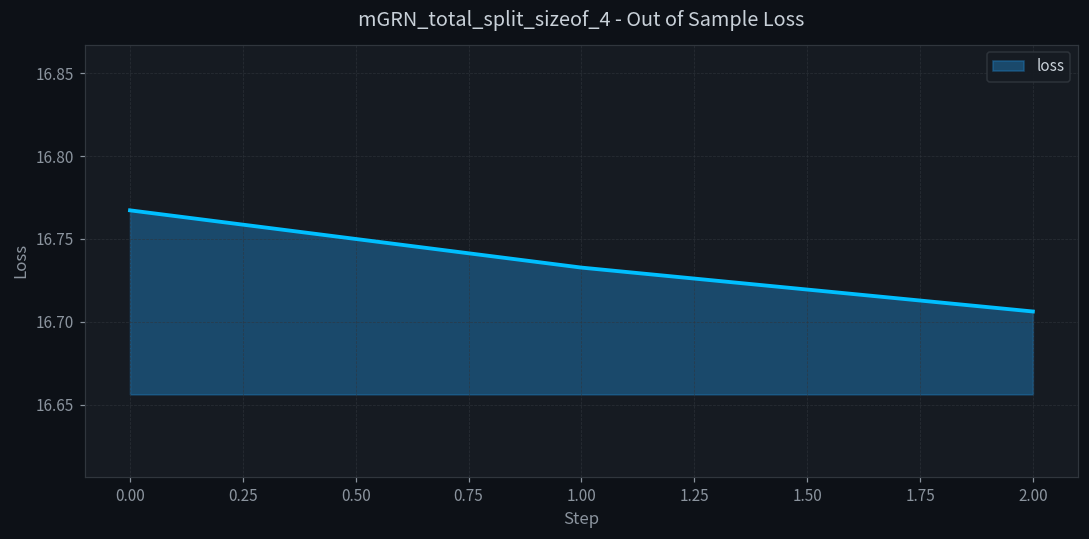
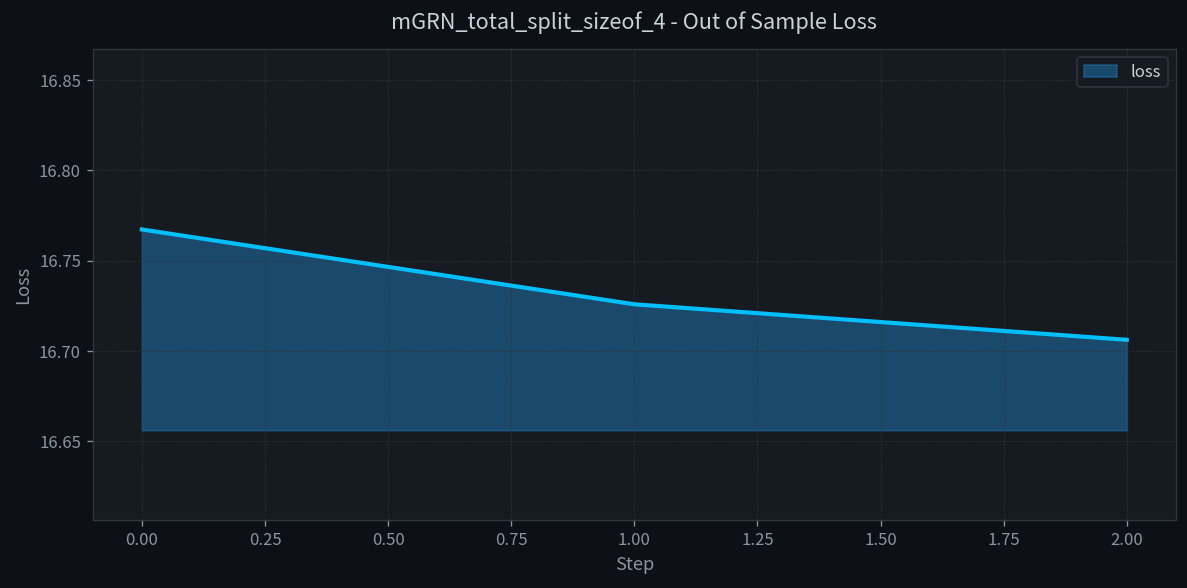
1.00: 16.733 -> 16.726
